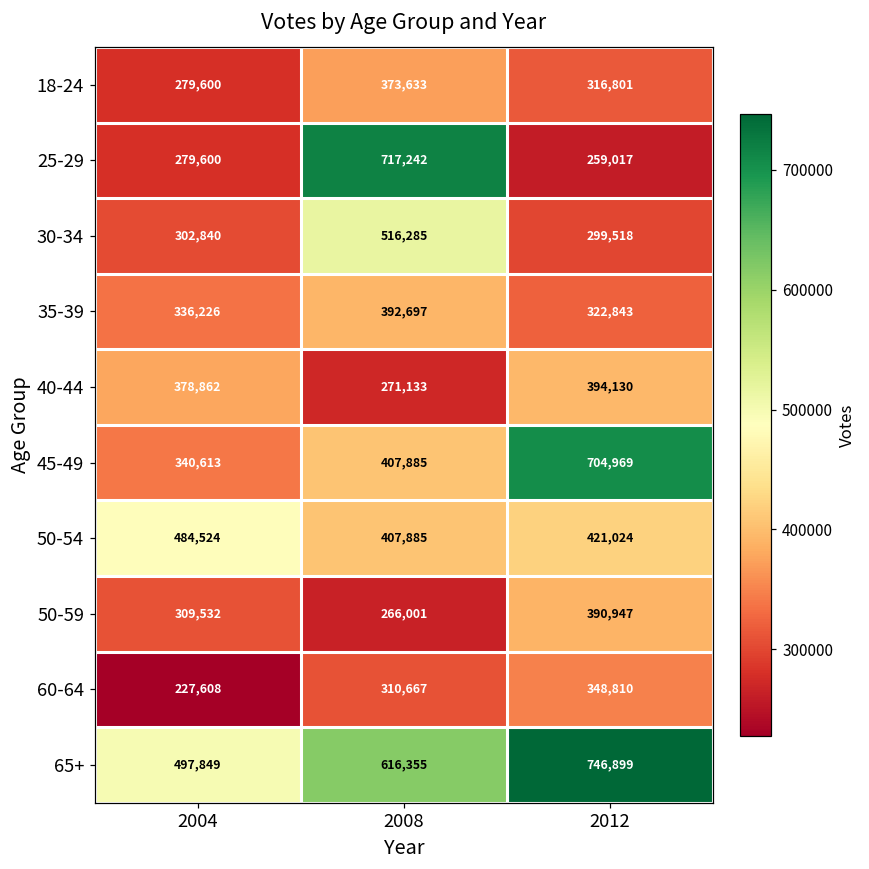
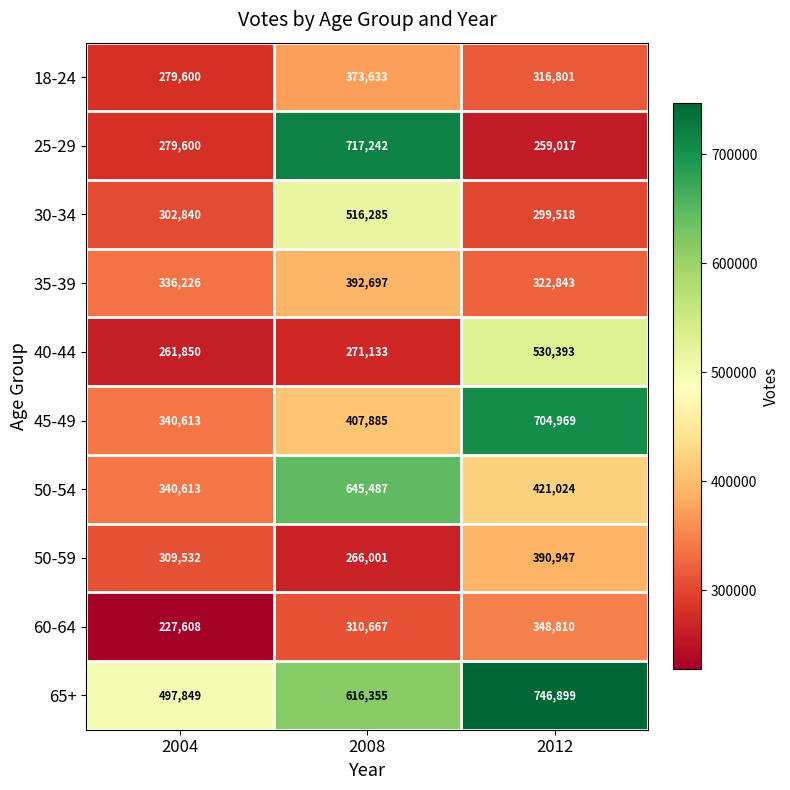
40-44, 2004: 378,862 -> 261,850
40-44, 2012: 394,130 -> 530,393
50-54, 2004: 484,524 -> 340,613
50-54, 2008: 407,885 -> 645,487
